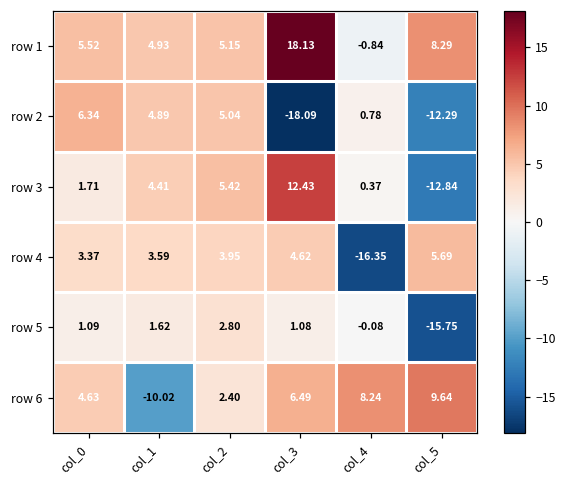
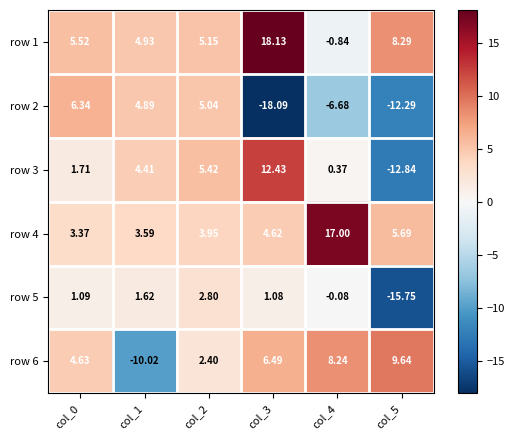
row 2, col_4: 0.78 -> -6.68
row 4, col_4: -16.35 -> 17.00
